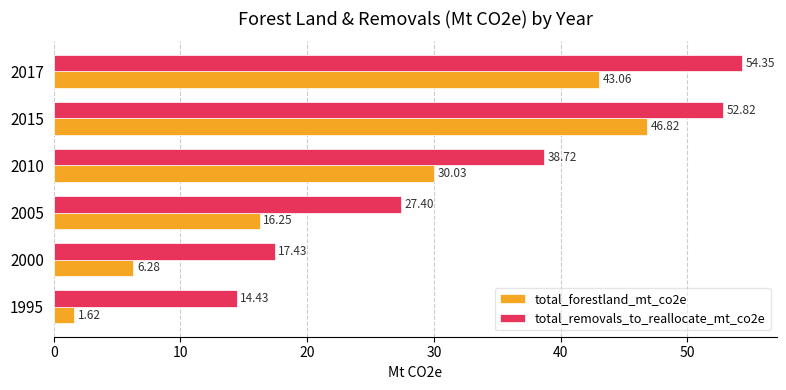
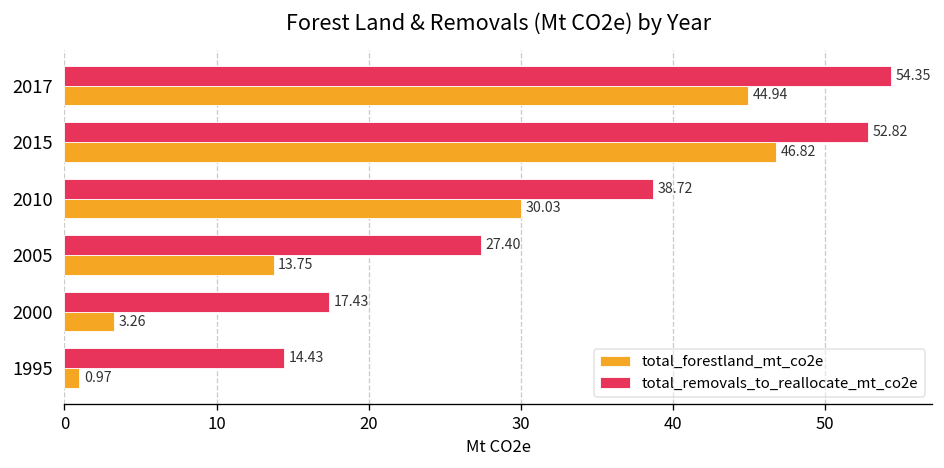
total_forestland_mt_co2e, 2017: 43.06 -> 44.94
total_forestland_mt_co2e, 2005: 16.25 -> 13.75
total_forestland_mt_co2e, 2000: 6.28 -> 3.26
total_forestland_mt_co2e, 1995: 1.62 -> 0.97
